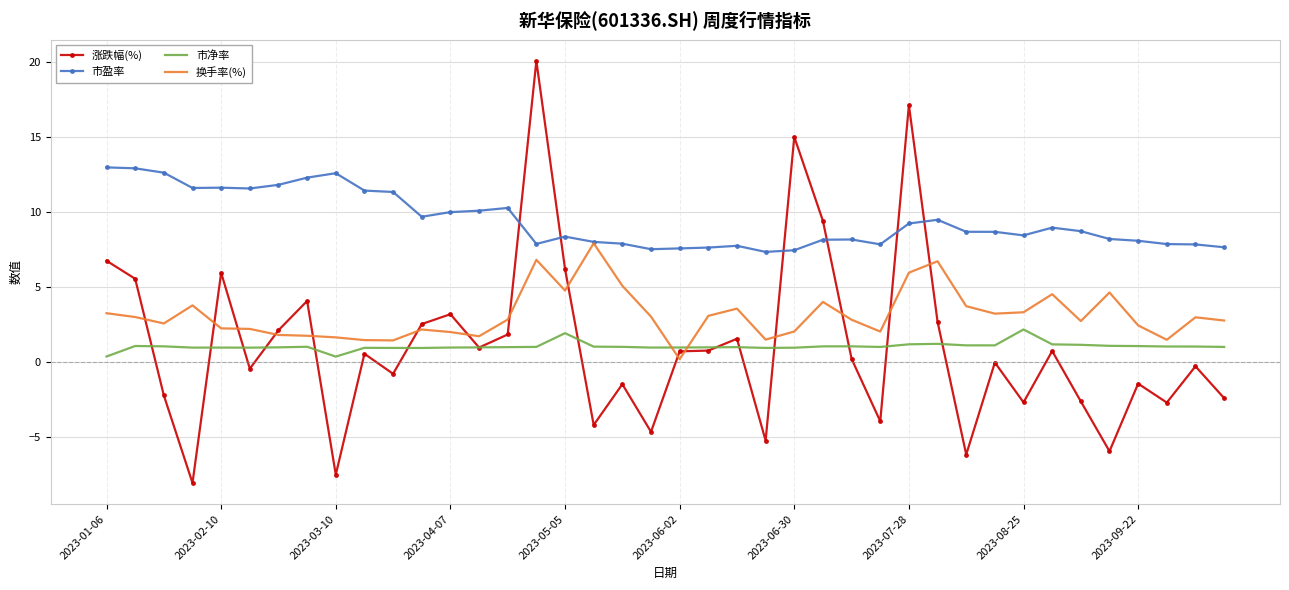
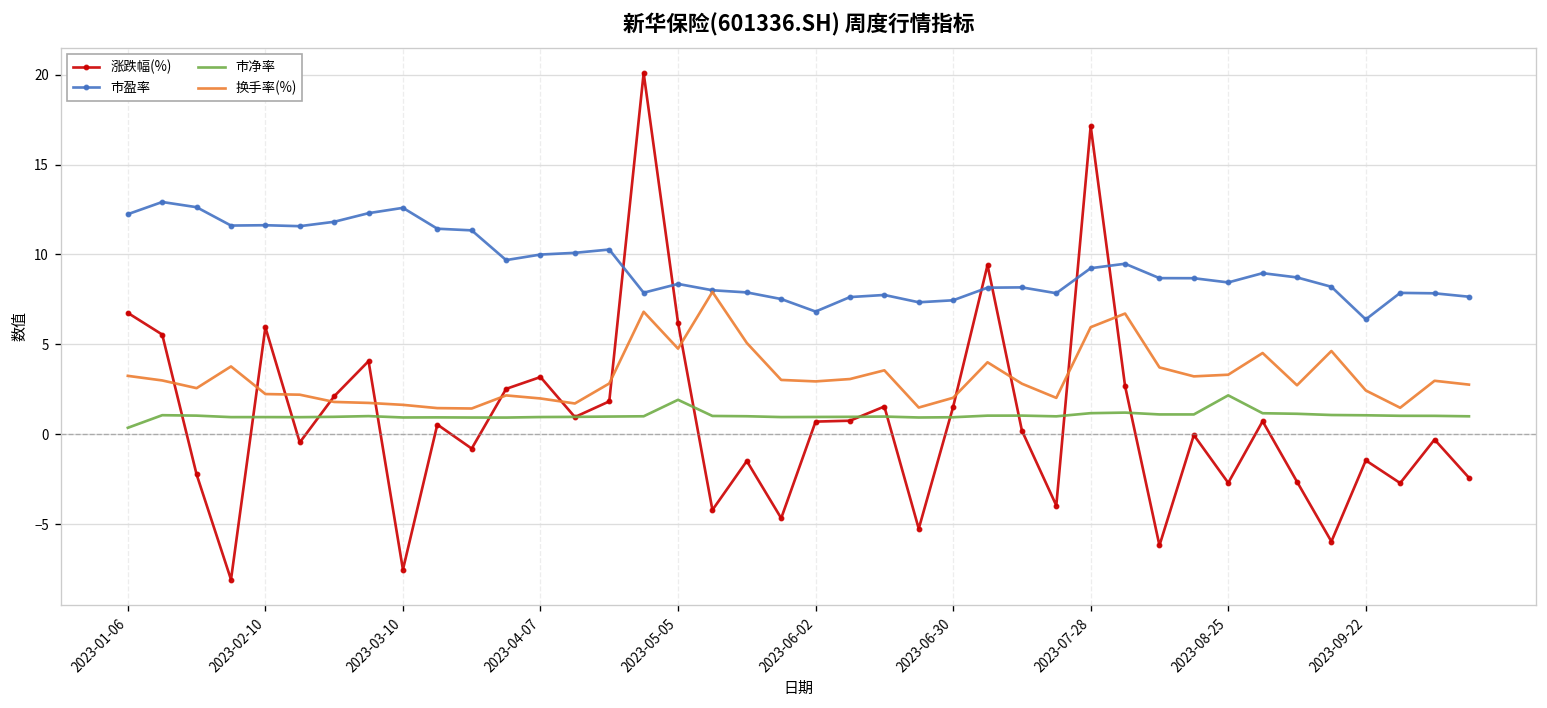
市盈率, 2023-01-06: 13.0 -> 12.2
市净率, 2023-03-10: 0.3 -> 0.9
市盈率, 2023-06-02: 7.6 -> 6.8
换手率(%), 2023-06-02: 0.2 -> 2.9
涨跌幅(%), 2023-06-30: 15.0 -> 1.5
市盈率, 2023-09-22: 8.1 -> 6.4
